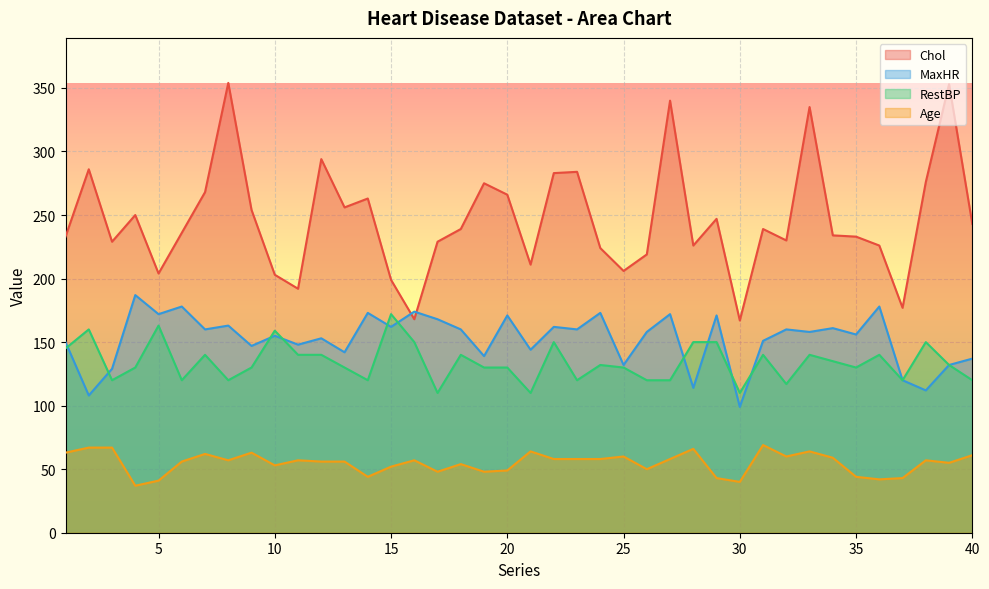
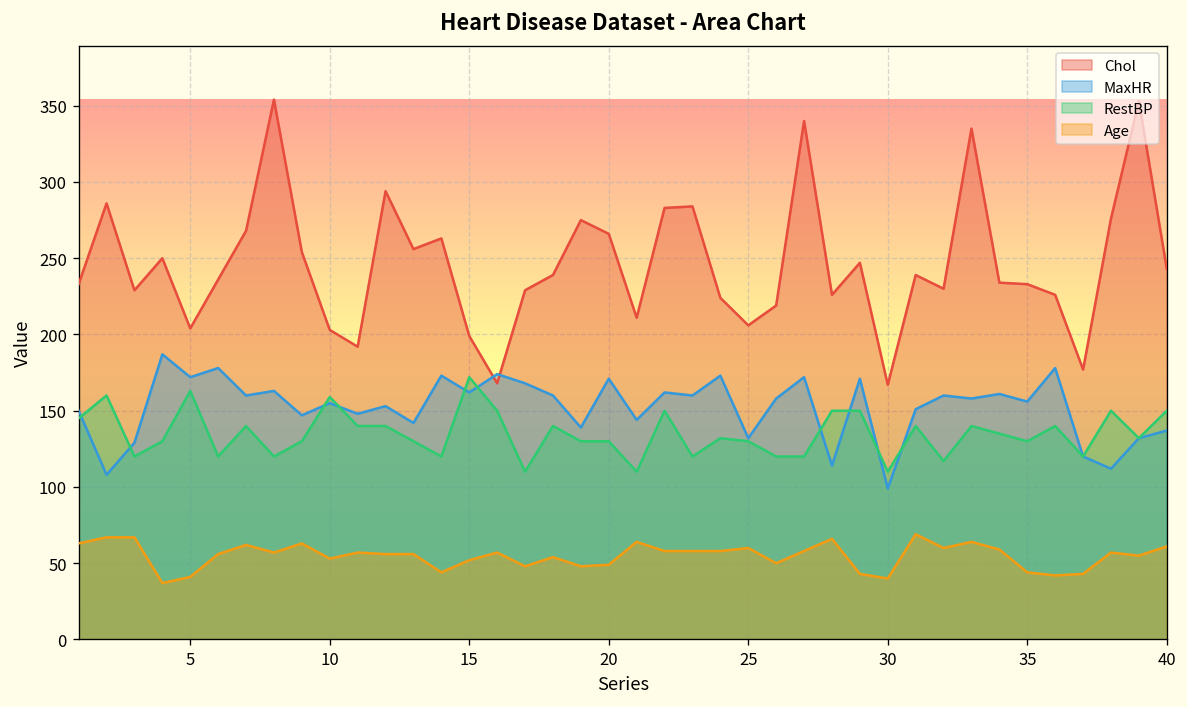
RestBP, 40: 120 -> 150
